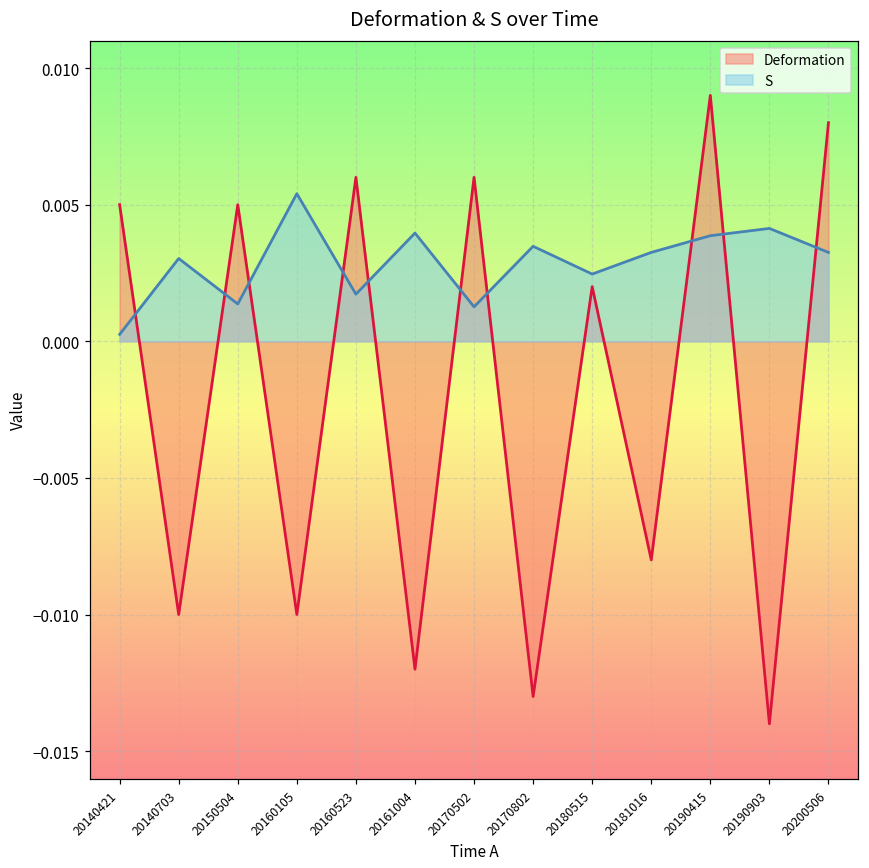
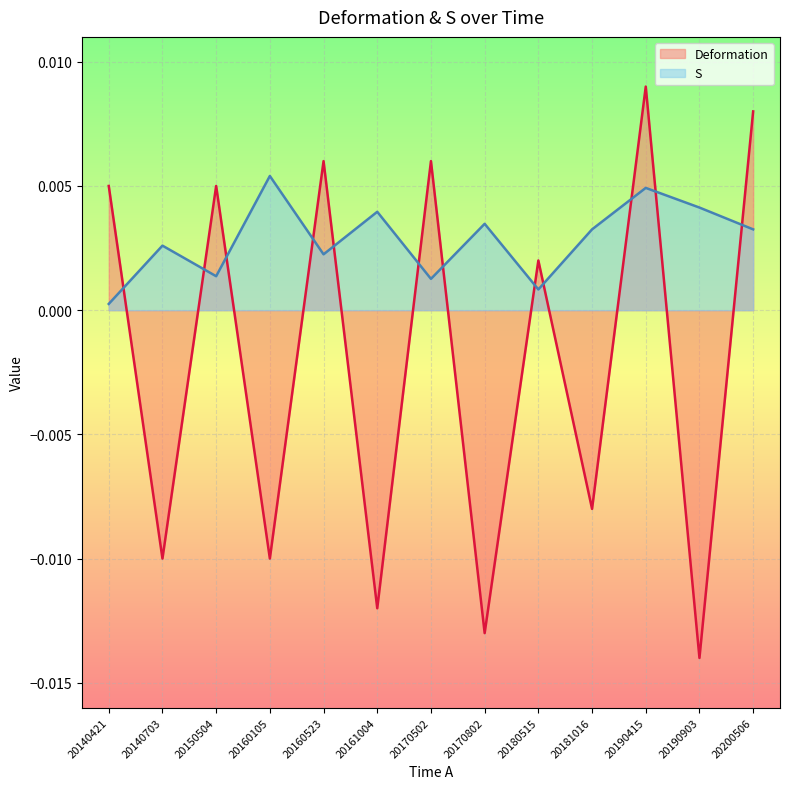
S, 20140703: 0.0030 -> 0.0026
S, 20160523: 0.0017 -> 0.0022
S, 20180515: 0.0025 -> 0.0008
S, 20190415: 0.0039 -> 0.0049
